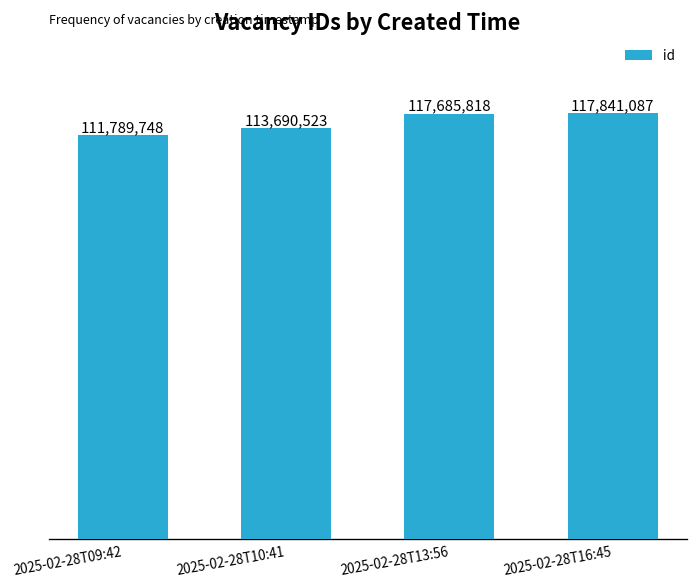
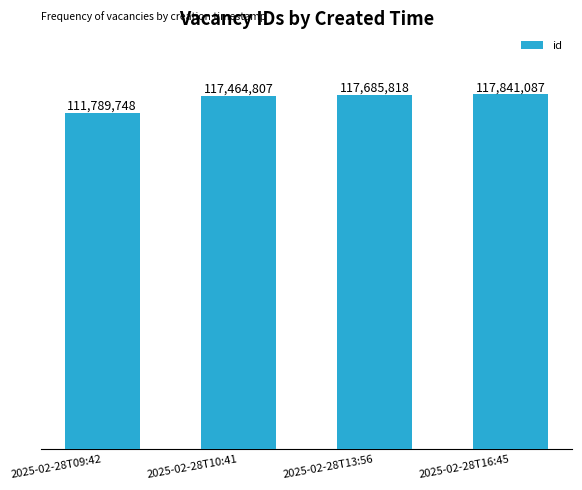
2025-02-28T10:41: 113,690,523 -> 117,464,807
